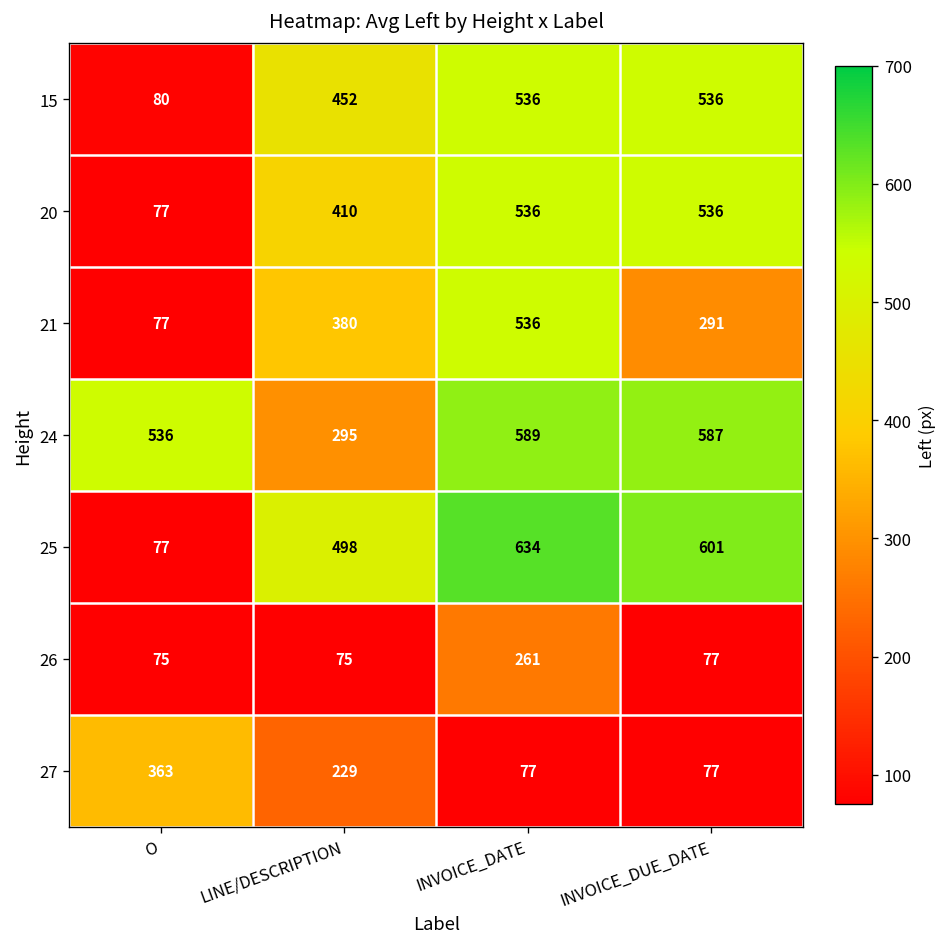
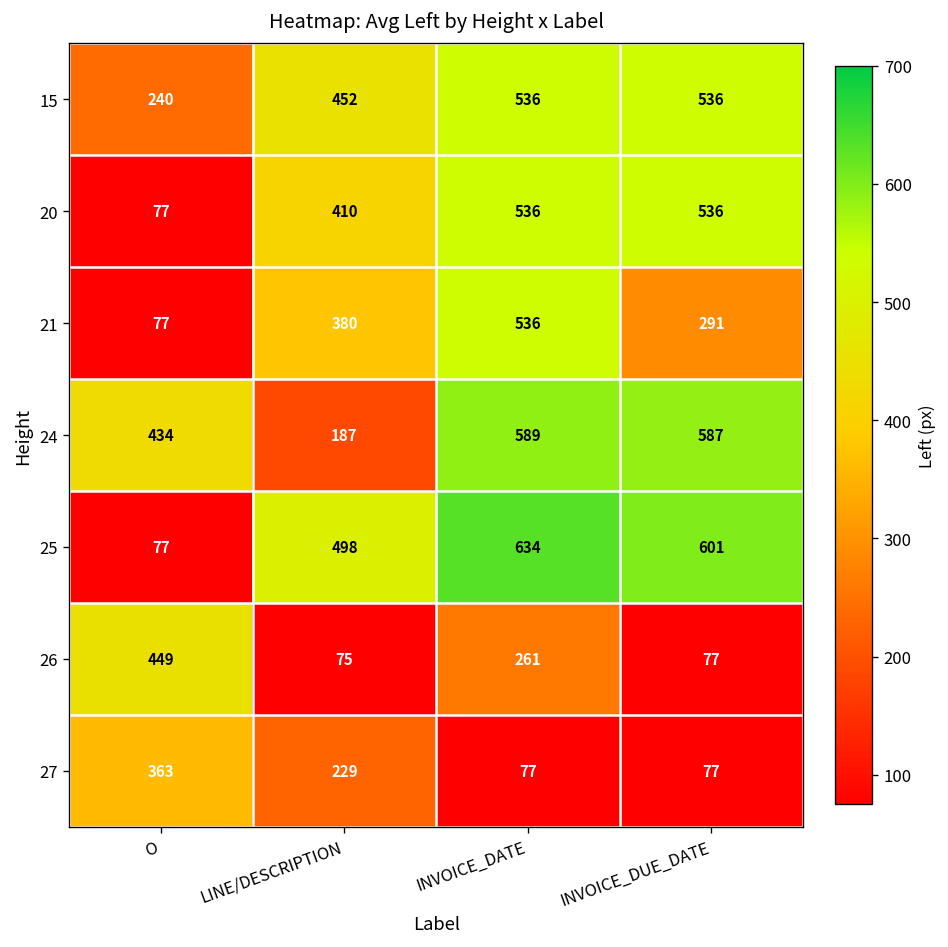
15, O: 80 -> 240
24, O: 536 -> 434
24, LINE/DESCRIPTION: 295 -> 187
26, O: 75 -> 449
